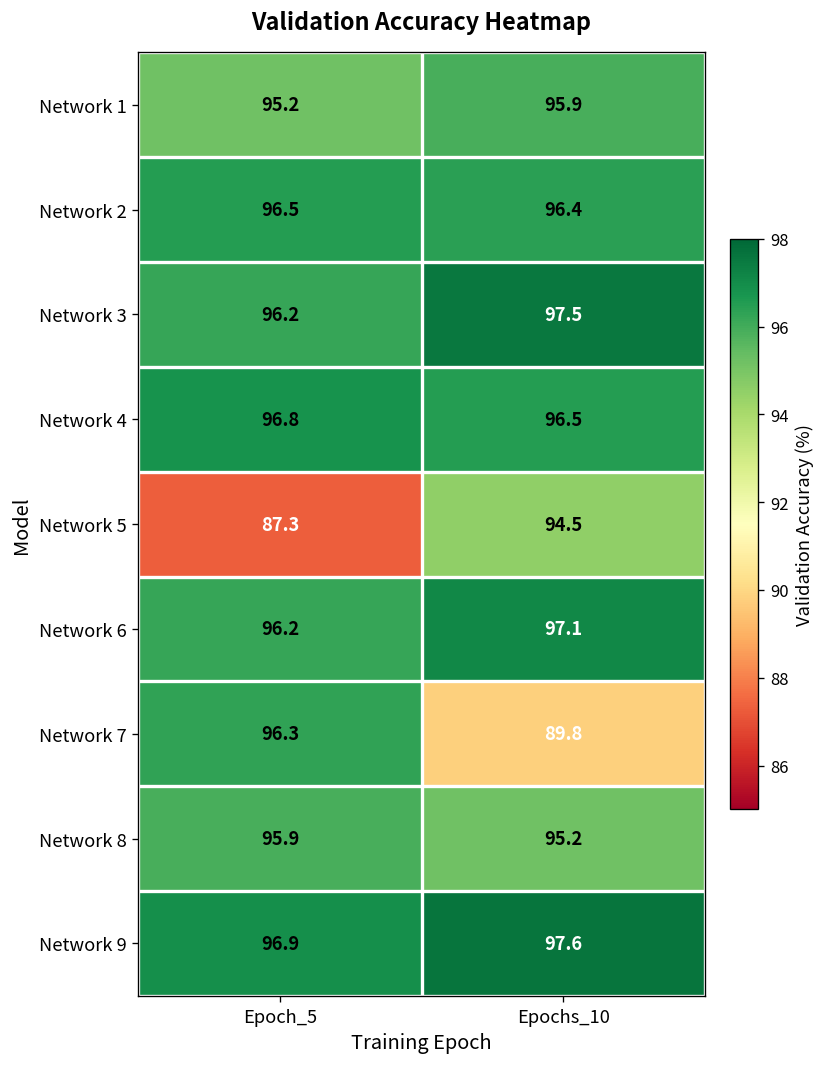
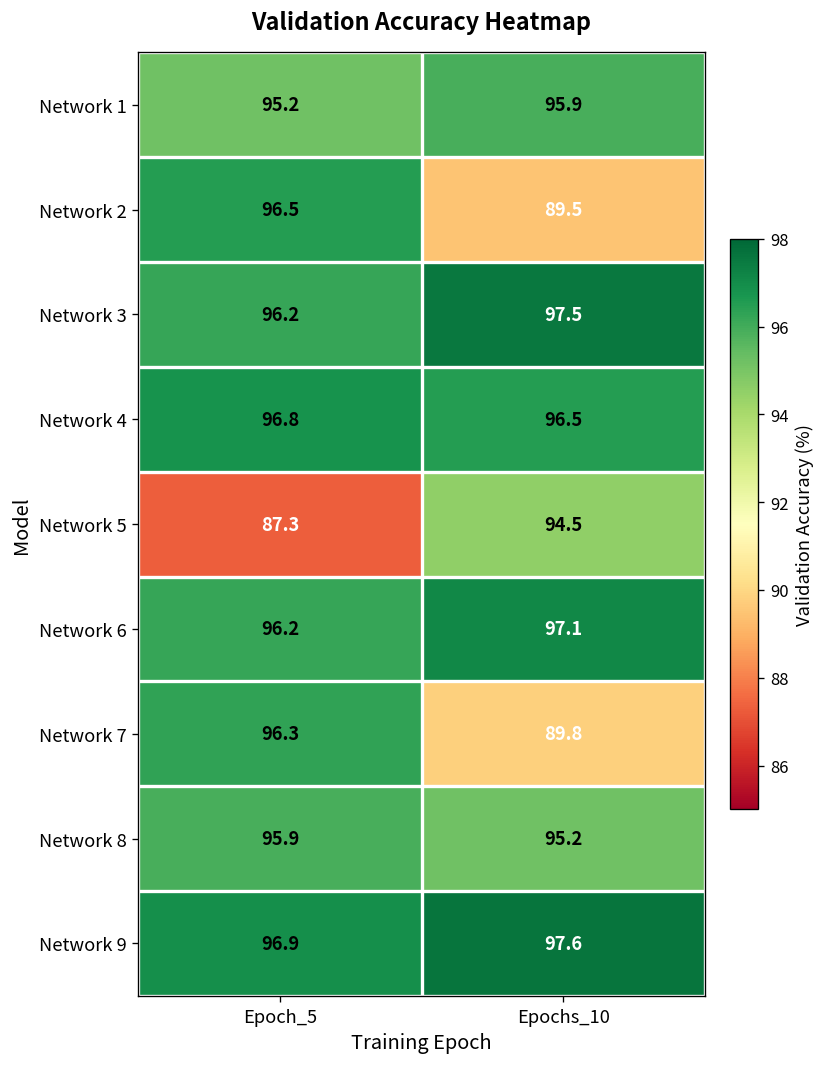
Network 2, Epochs_10: 96.4 -> 89.5
